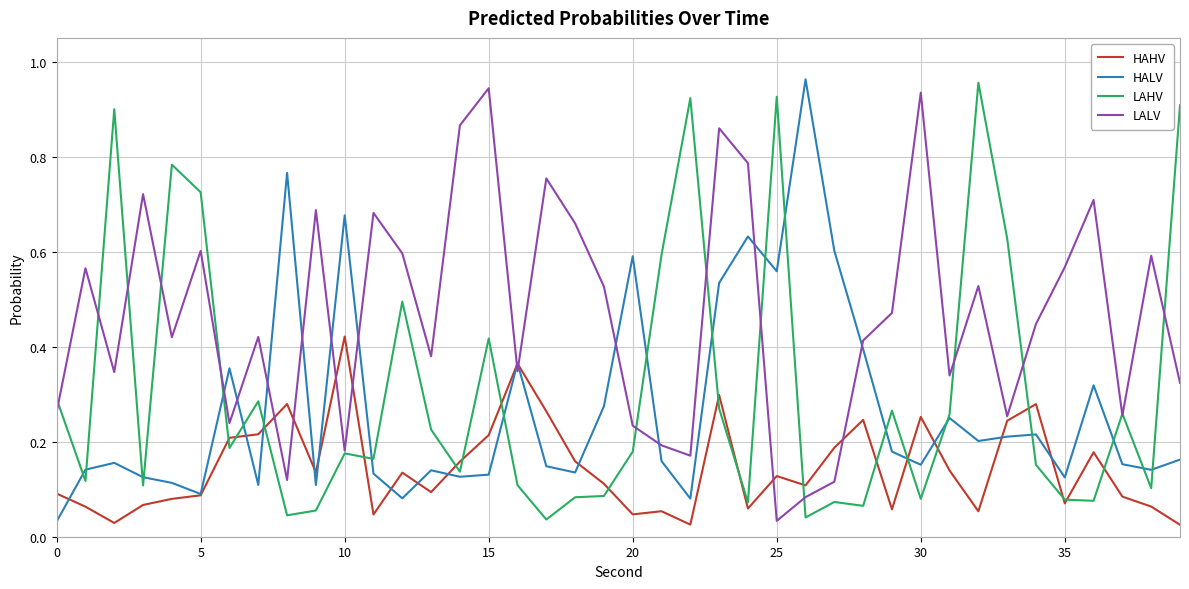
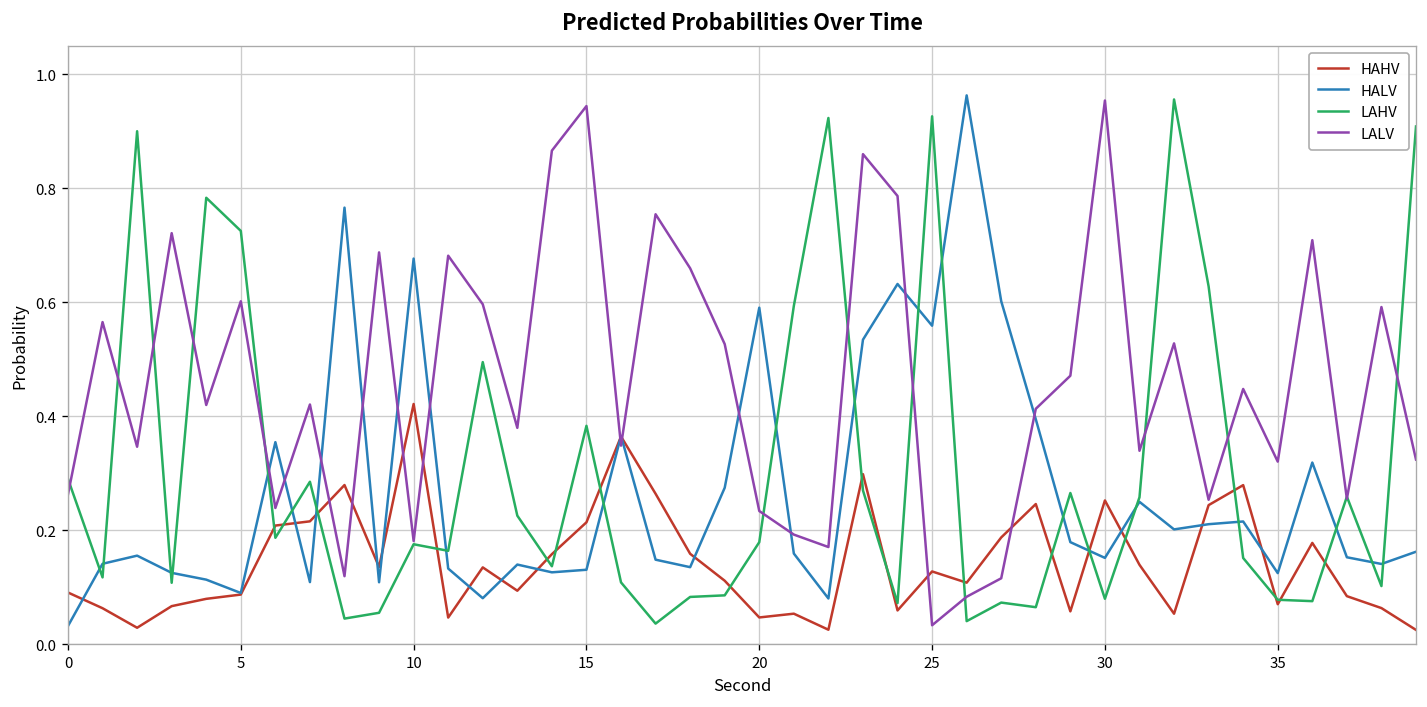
LAHV, 15: 0.42 -> 0.38
LALV, 30: 0.93 -> 0.95
LALV, 35: 0.57 -> 0.32
